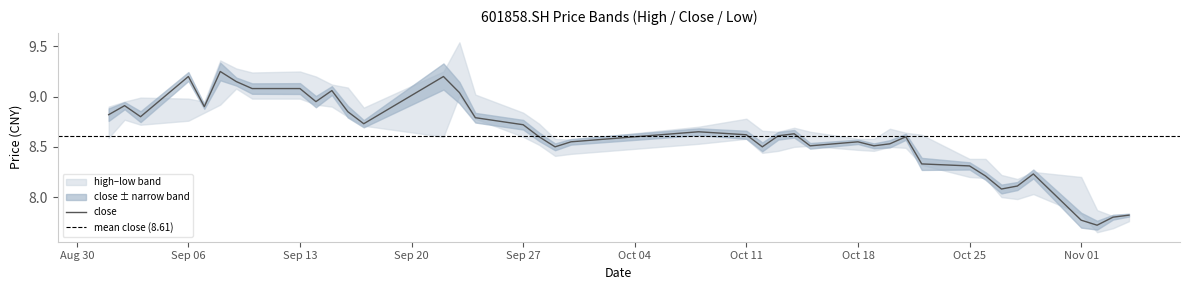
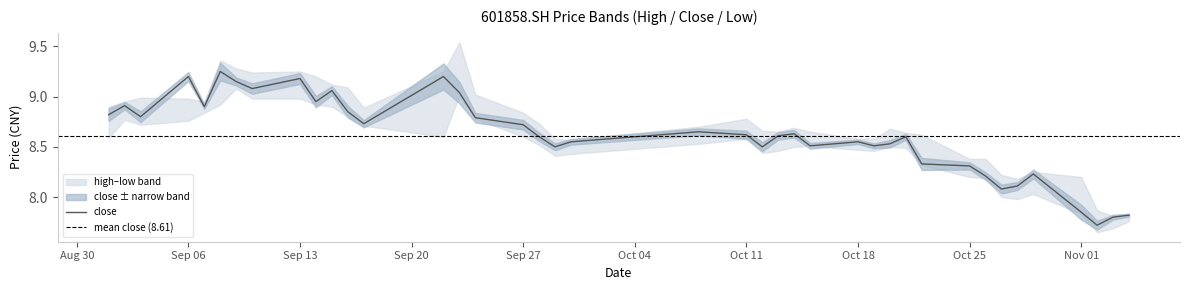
close, Sep 13: 9.08 -> 9.18
close, Nov 01: 7.77 -> 7.85
